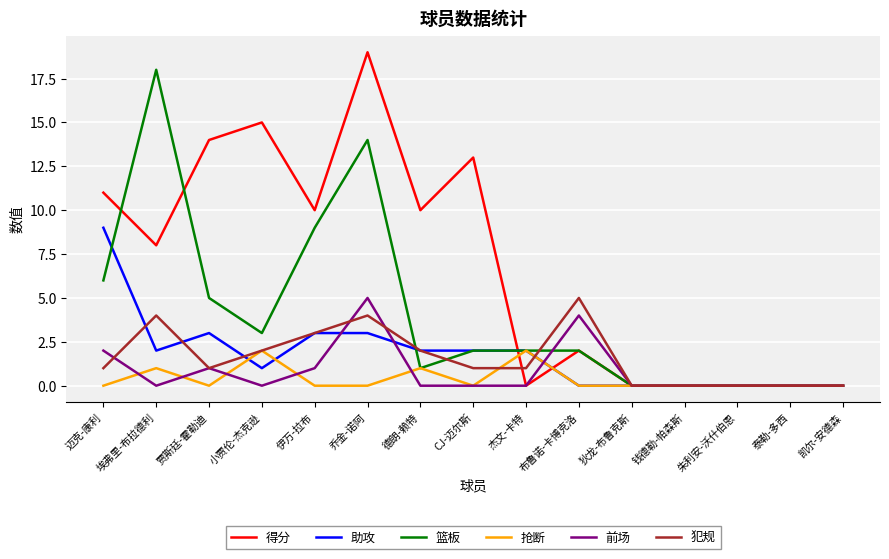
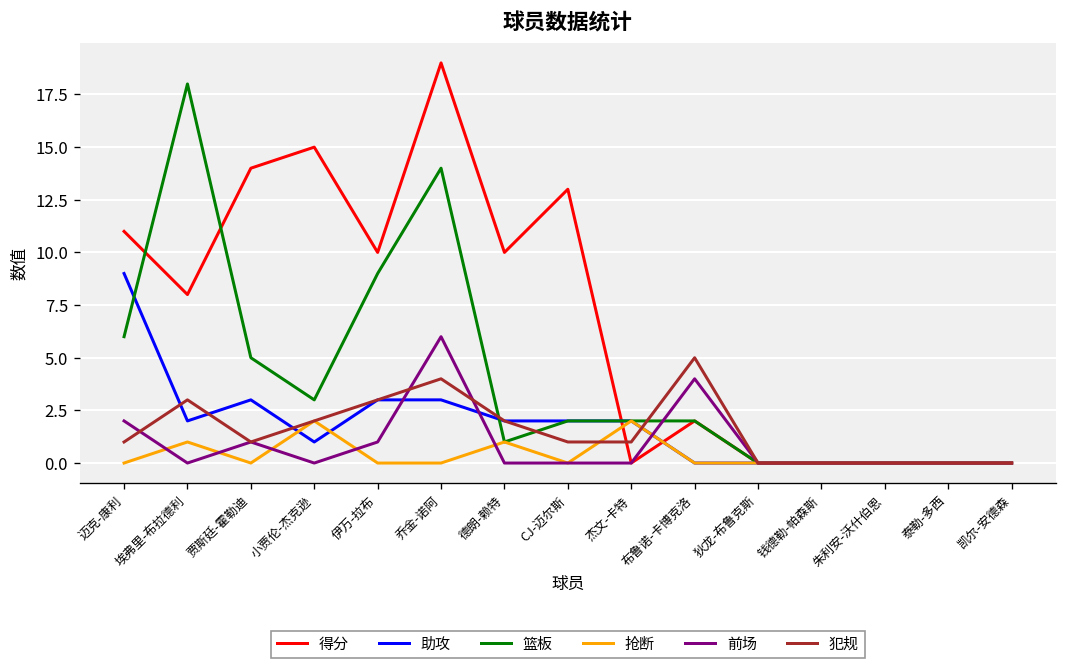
犯规, 埃弗里-布拉德利: 4 -> 3
前场, 乔金-诺阿: 5 -> 6
